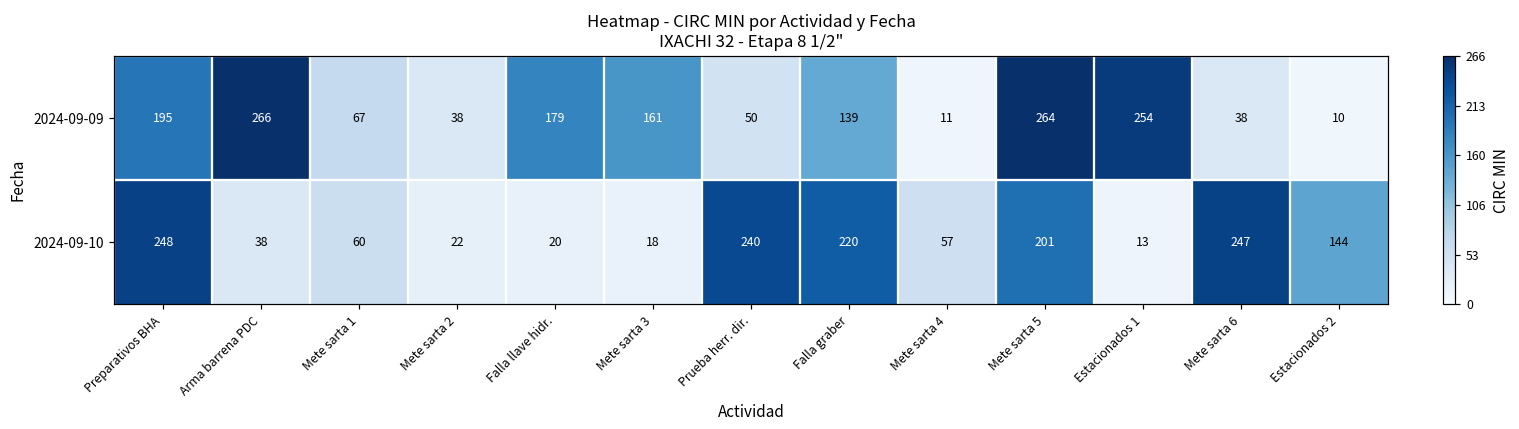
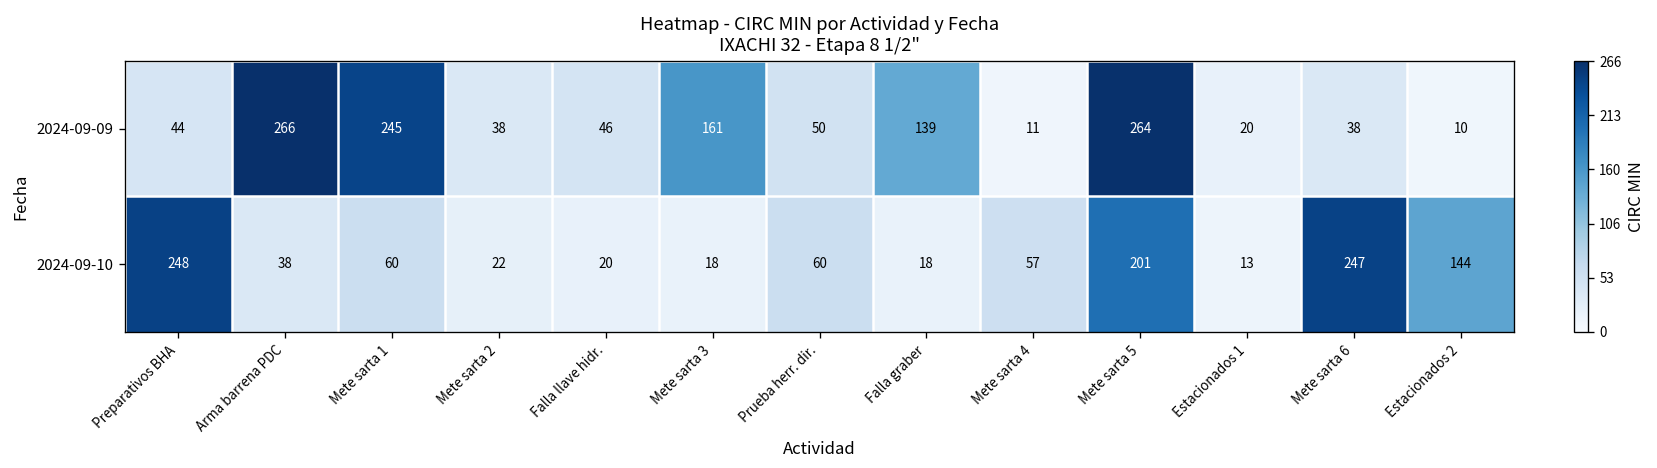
2024-09-09, Preparativos BHA: 195 -> 44
2024-09-09, Mete sarta 1: 67 -> 245
2024-09-09, Falla llave hidr.: 179 -> 46
2024-09-09, Estacionados 1: 254 -> 20
2024-09-10, Prueba herr. dir.: 240 -> 60
2024-09-10, Falla graber: 220 -> 18
